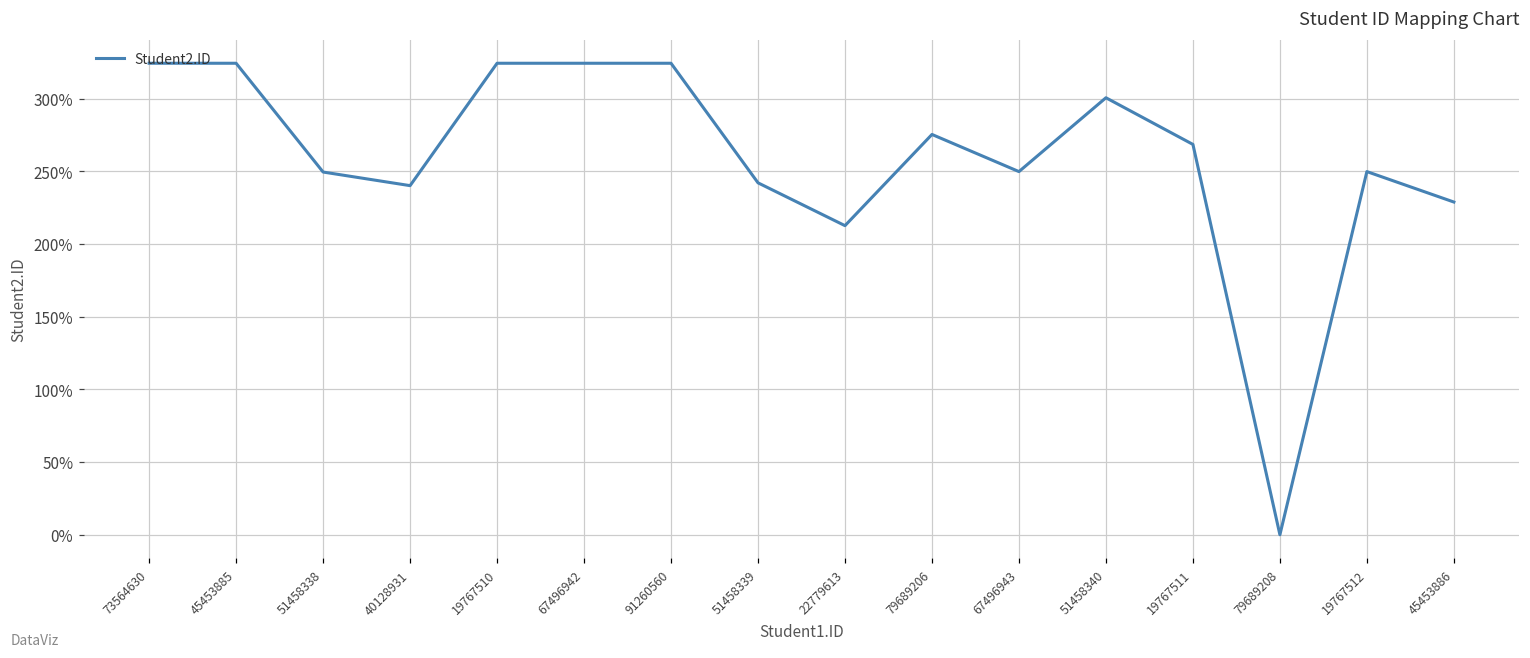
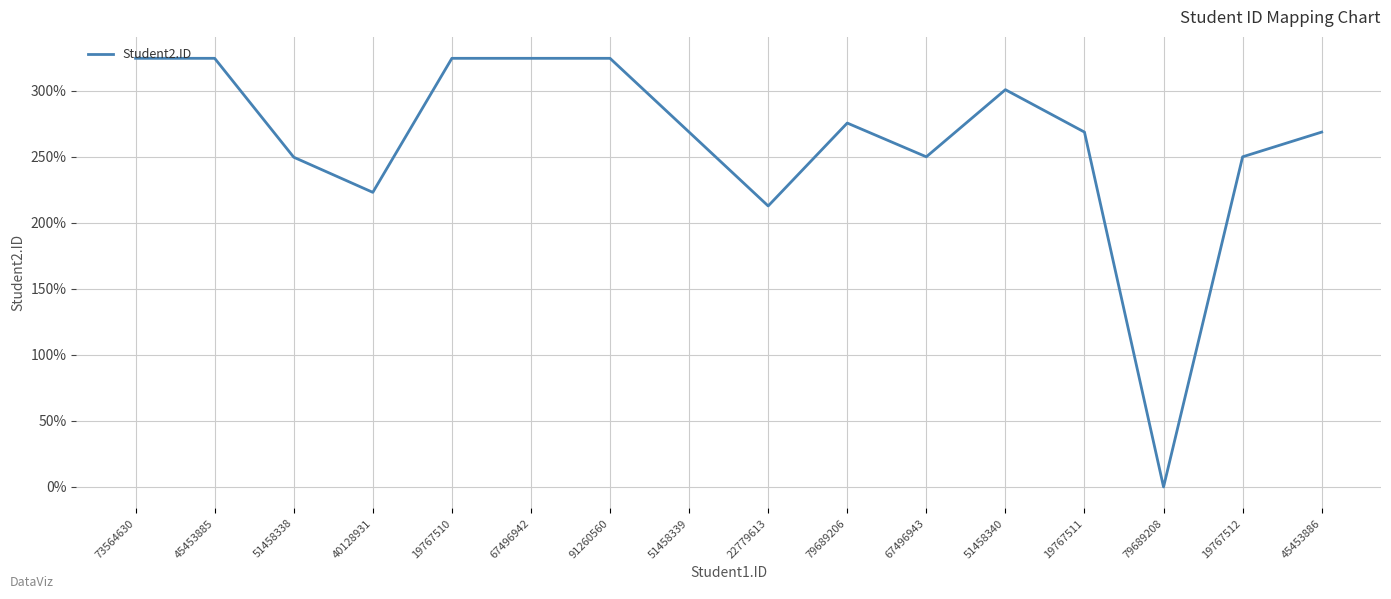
40128931: 240% -> 223%
51458339: 242% -> 269%
45453886: 229% -> 269%
